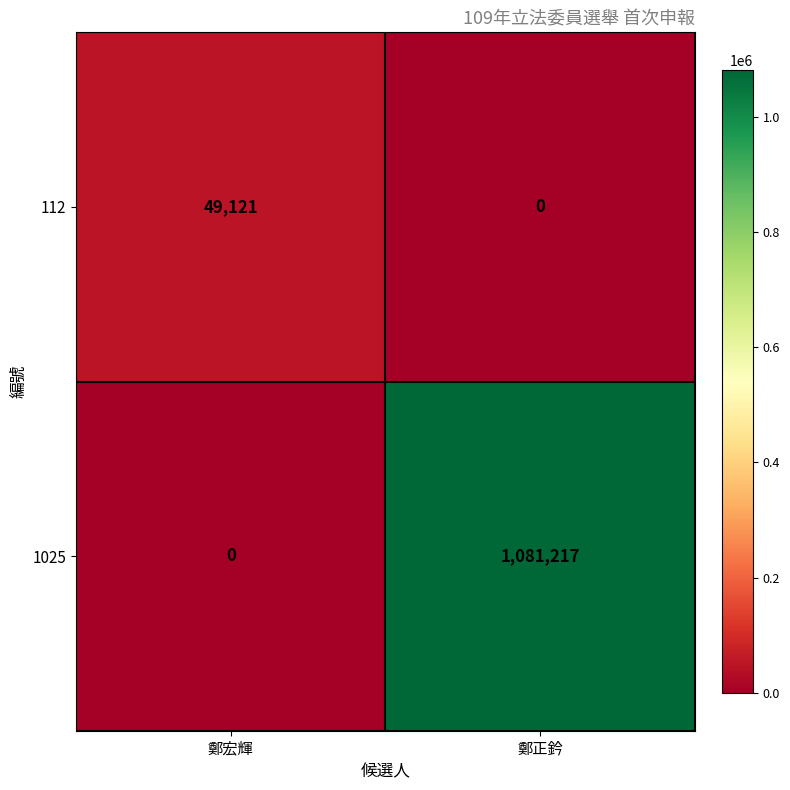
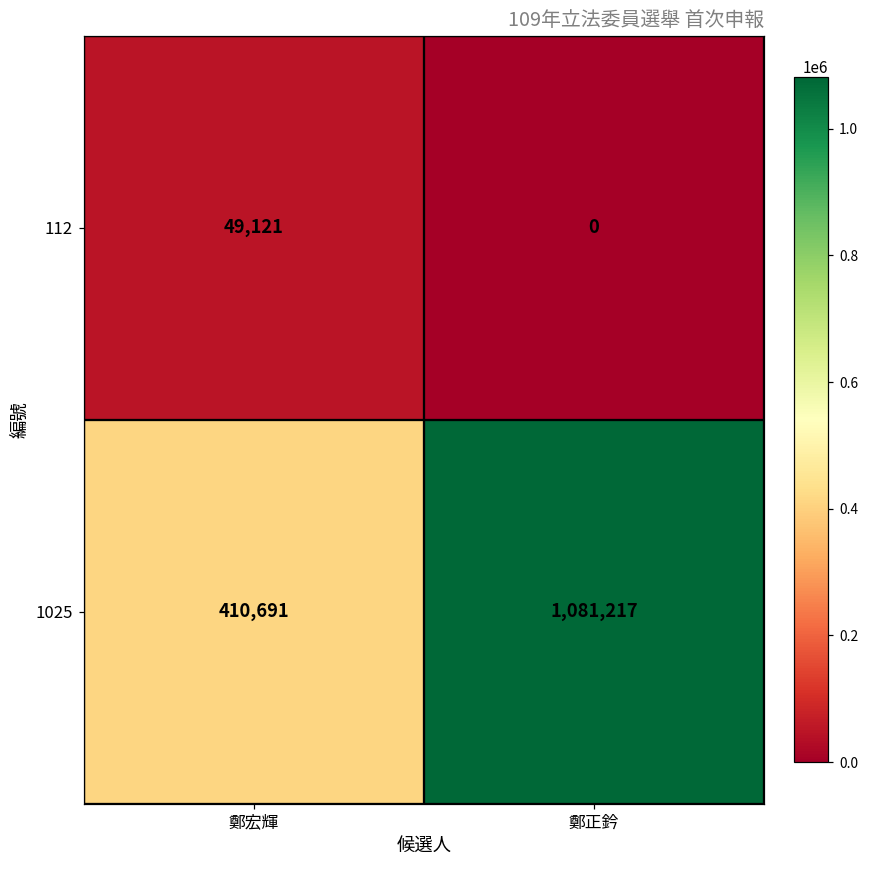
1025, 鄭宏輝: 0 -> 410,691
